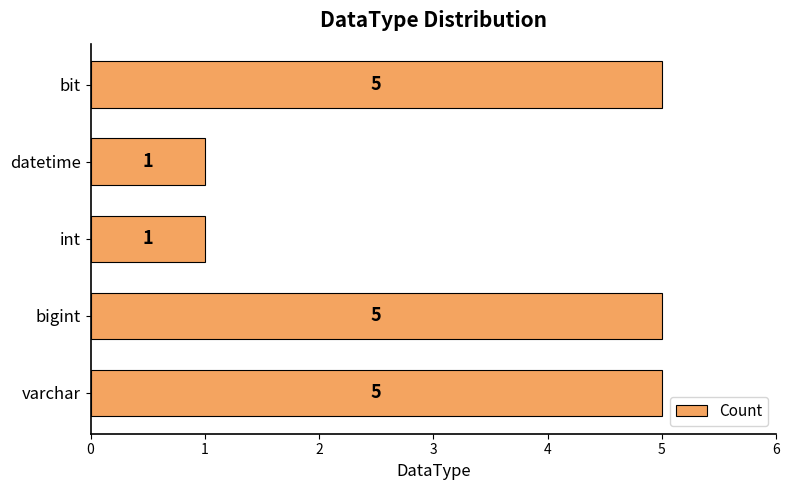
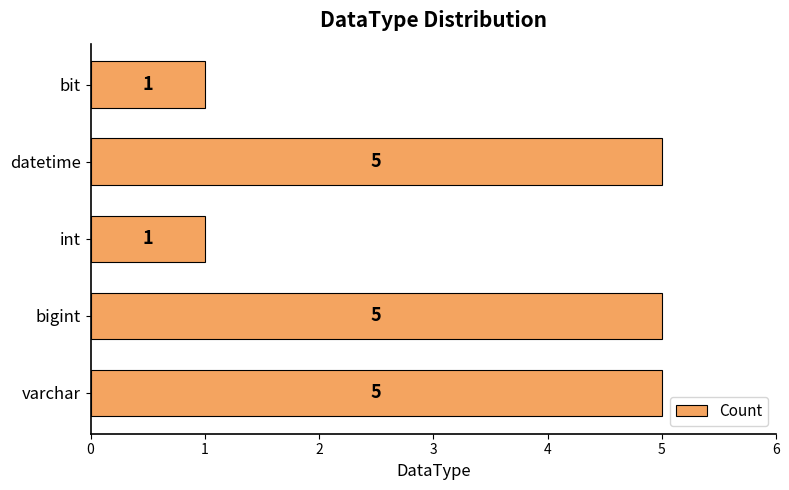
bit: 5 -> 1
datetime: 1 -> 5
